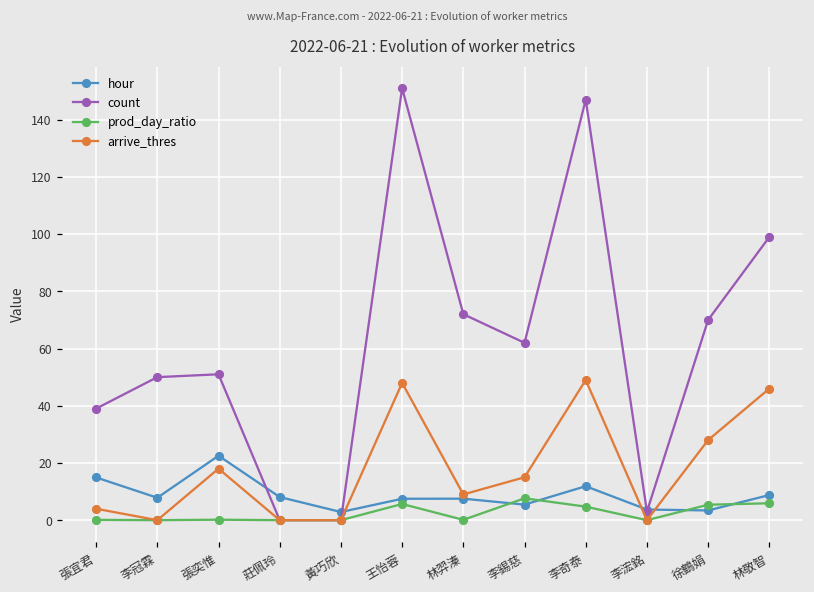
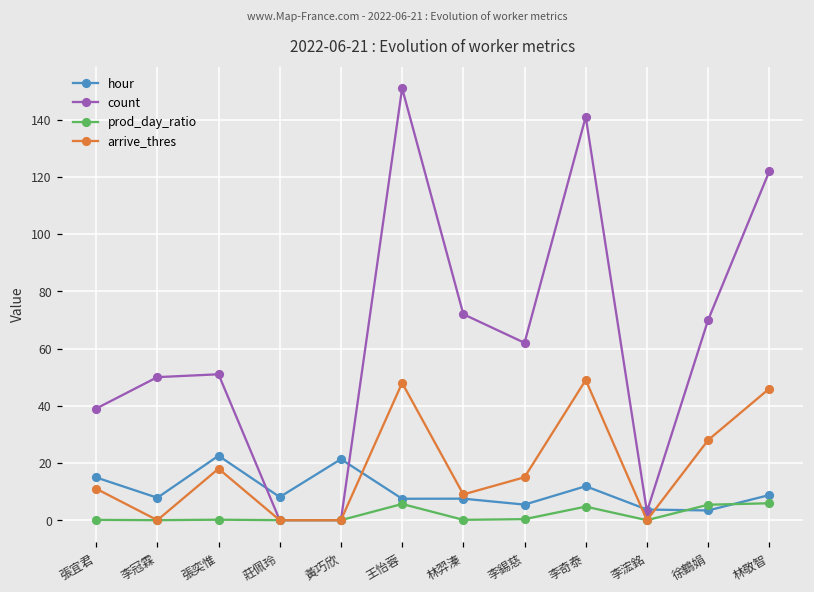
arrive_thres, 張宜君: 4 -> 11
hour, 黃巧欣: 3 -> 21
prod_day_ratio, 李錫慈: 8 -> 0
count, 李奇泰: 147 -> 141
count, 林敬智: 99 -> 122
